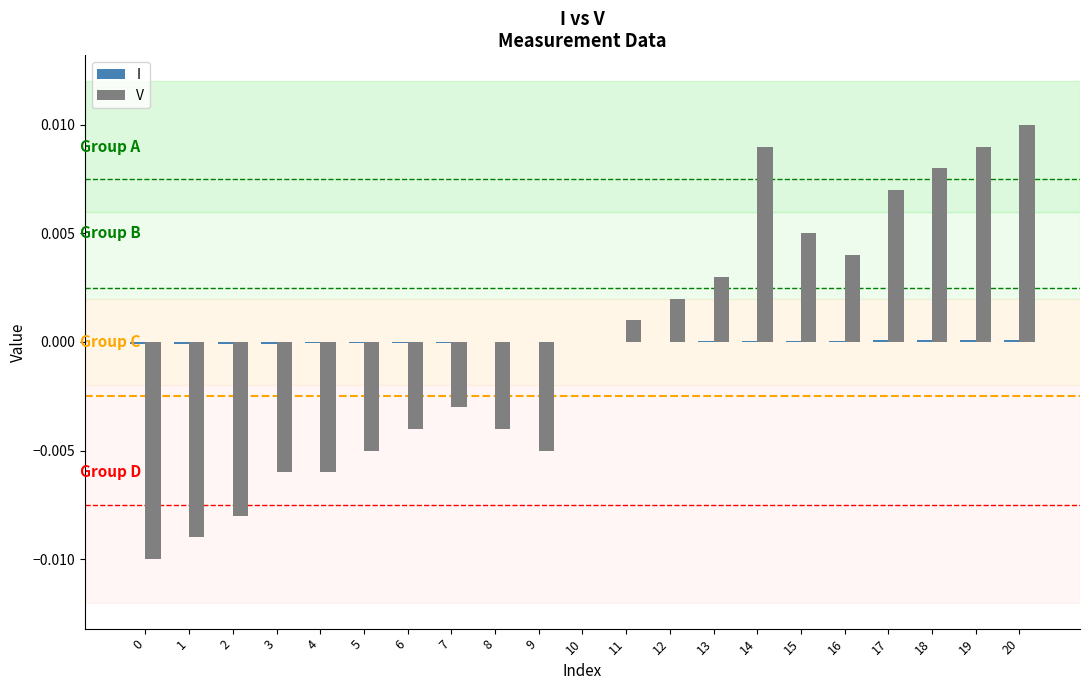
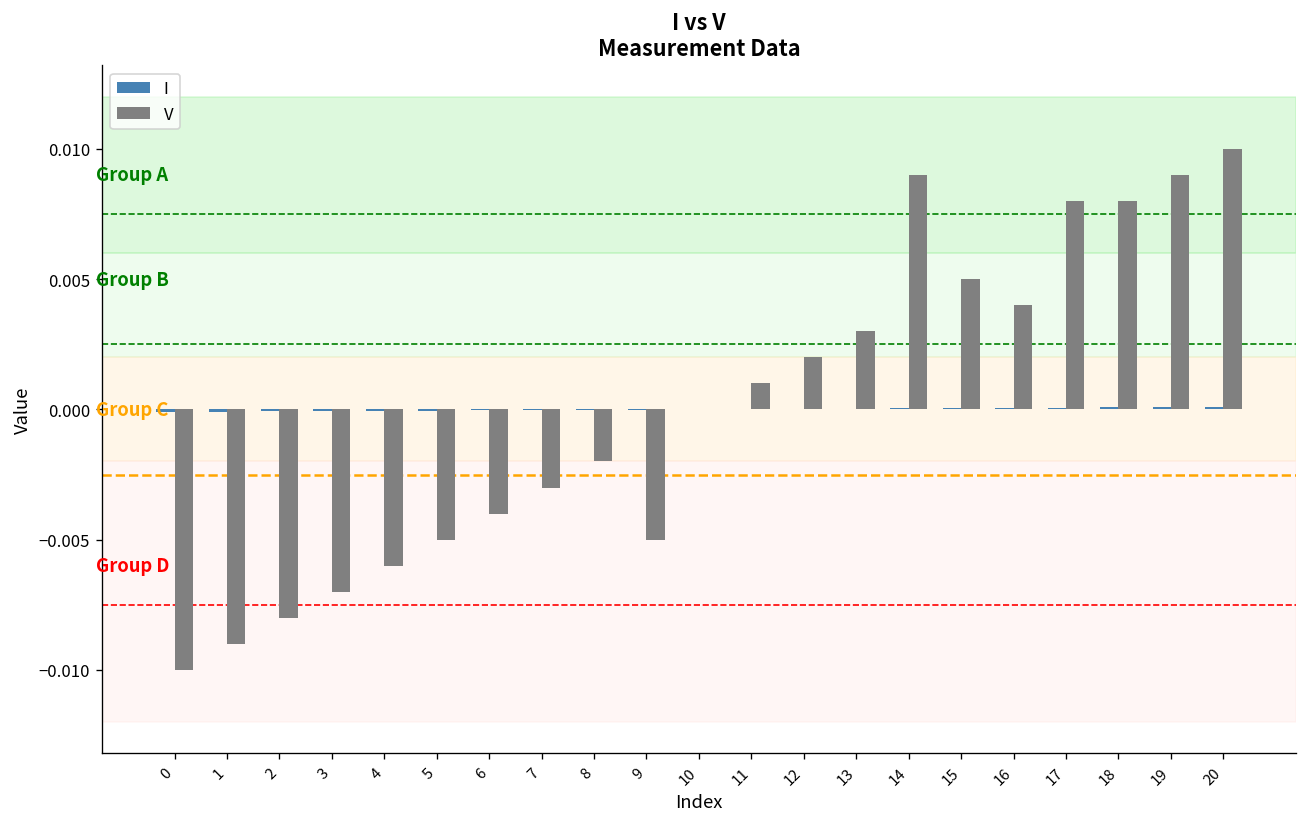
V, 3: -0.006 -> -0.007
V, 8: -0.004 -> -0.002
V, 17: 0.007 -> 0.008
